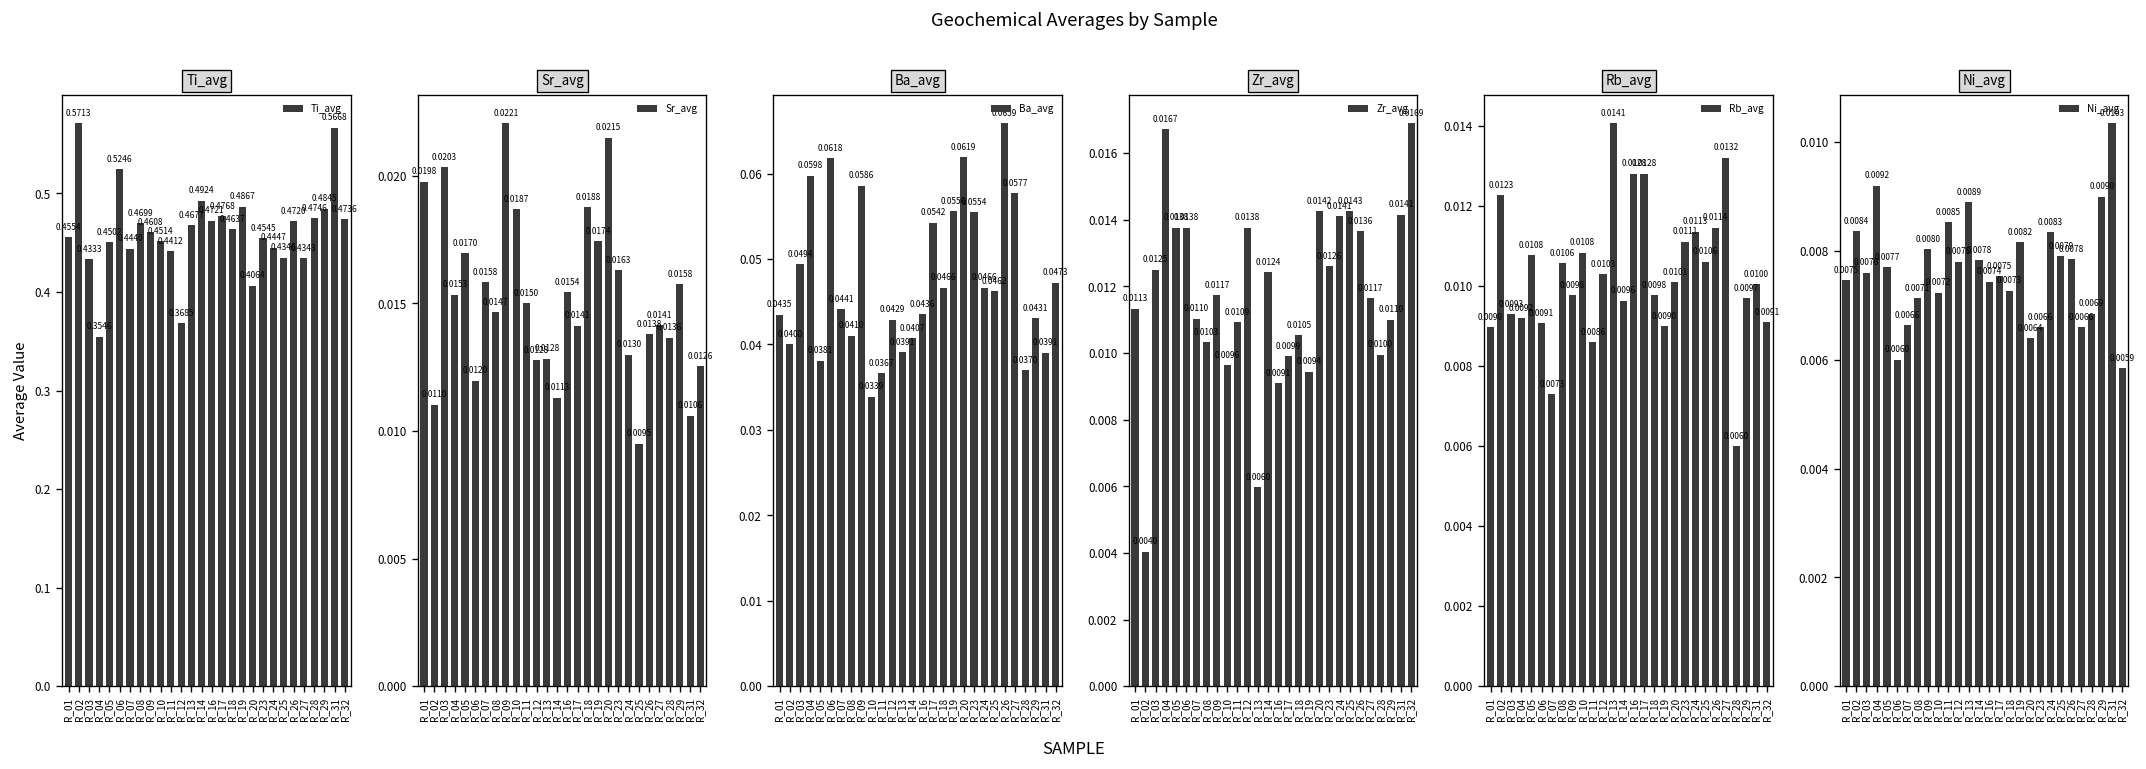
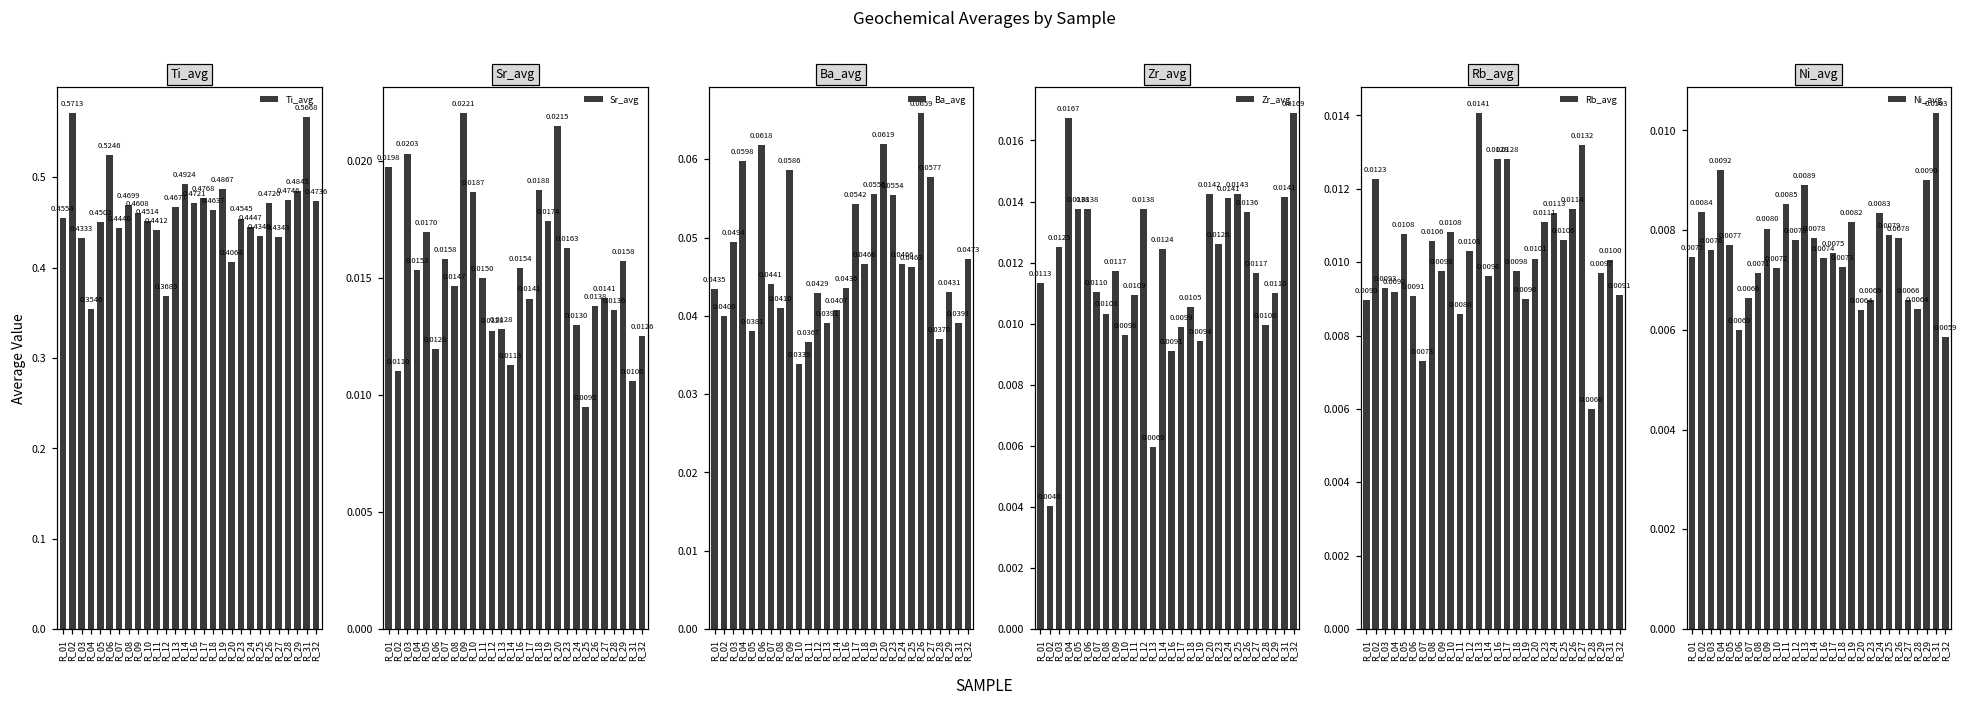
Ni_avg, R_28: 0.0069 -> 0.0064
